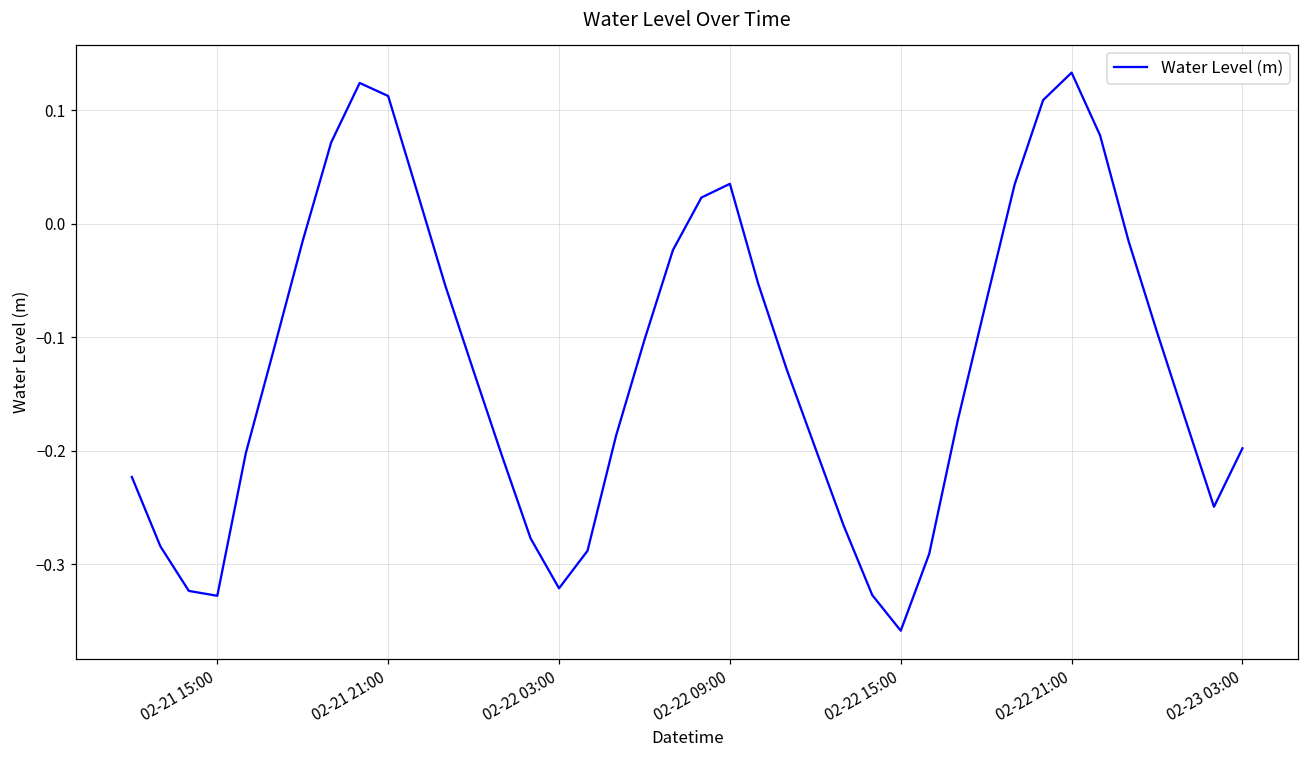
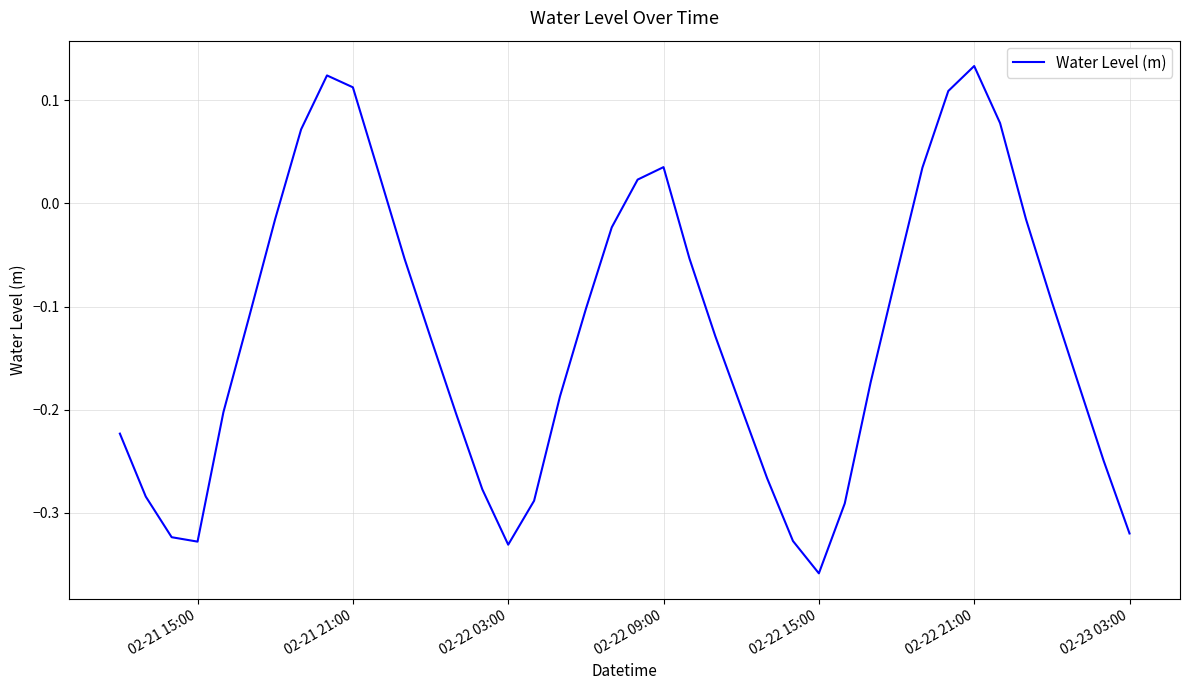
02-22 03:00: -0.321 -> -0.331
02-23 03:00: -0.198 -> -0.320
